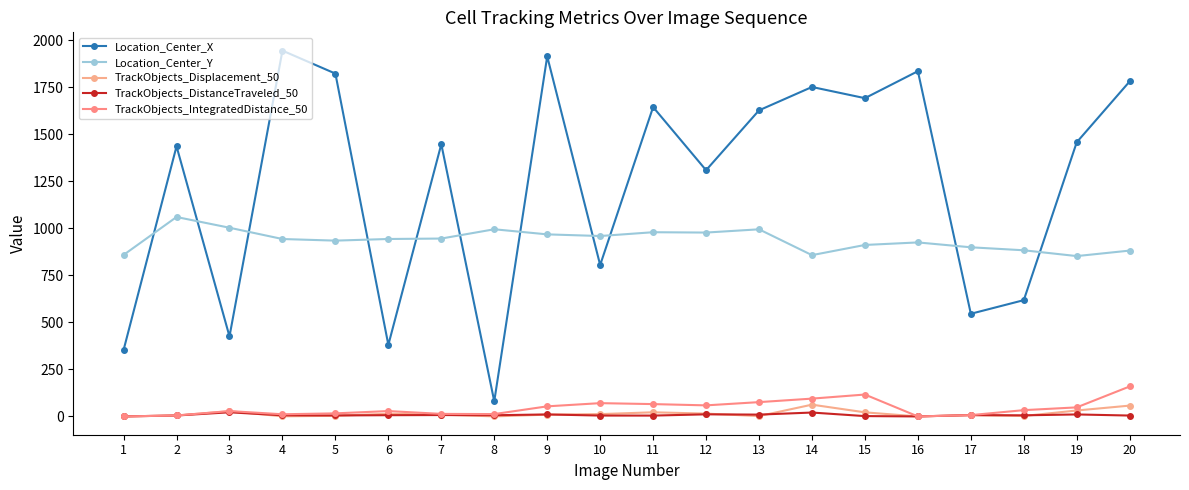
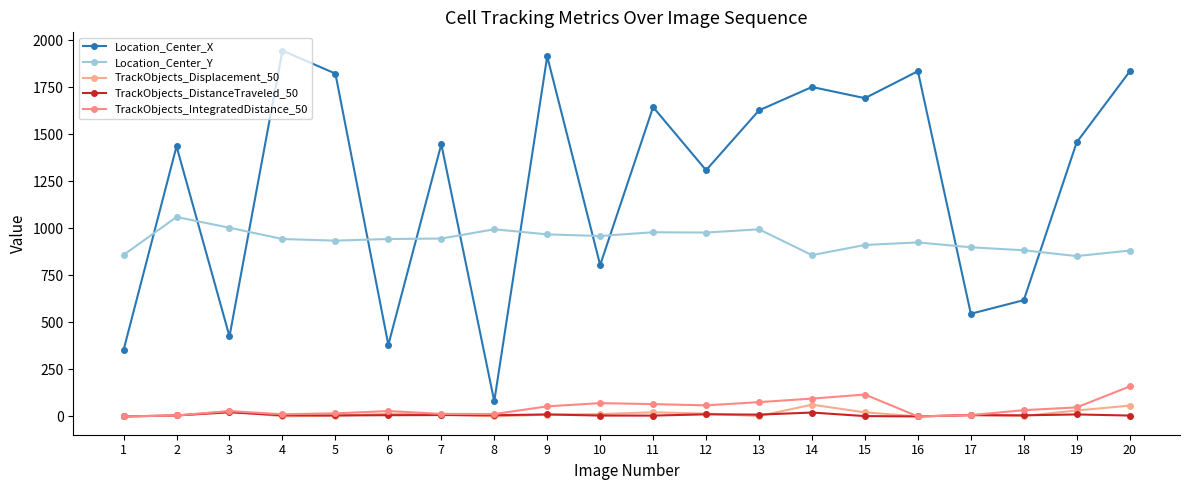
Location_Center_X, 20: 1780 -> 1830
